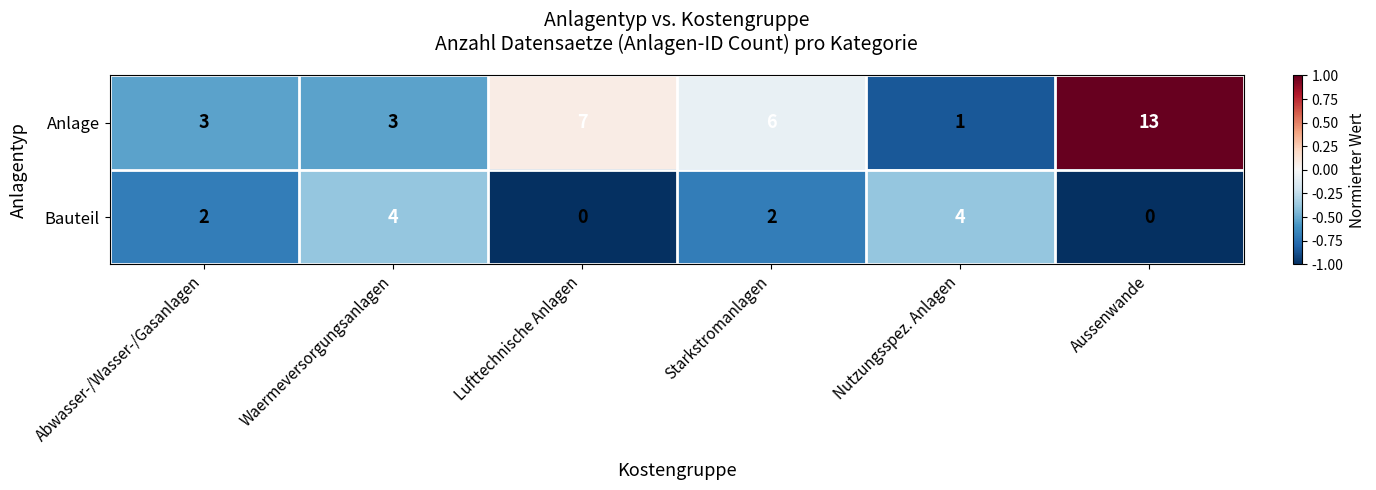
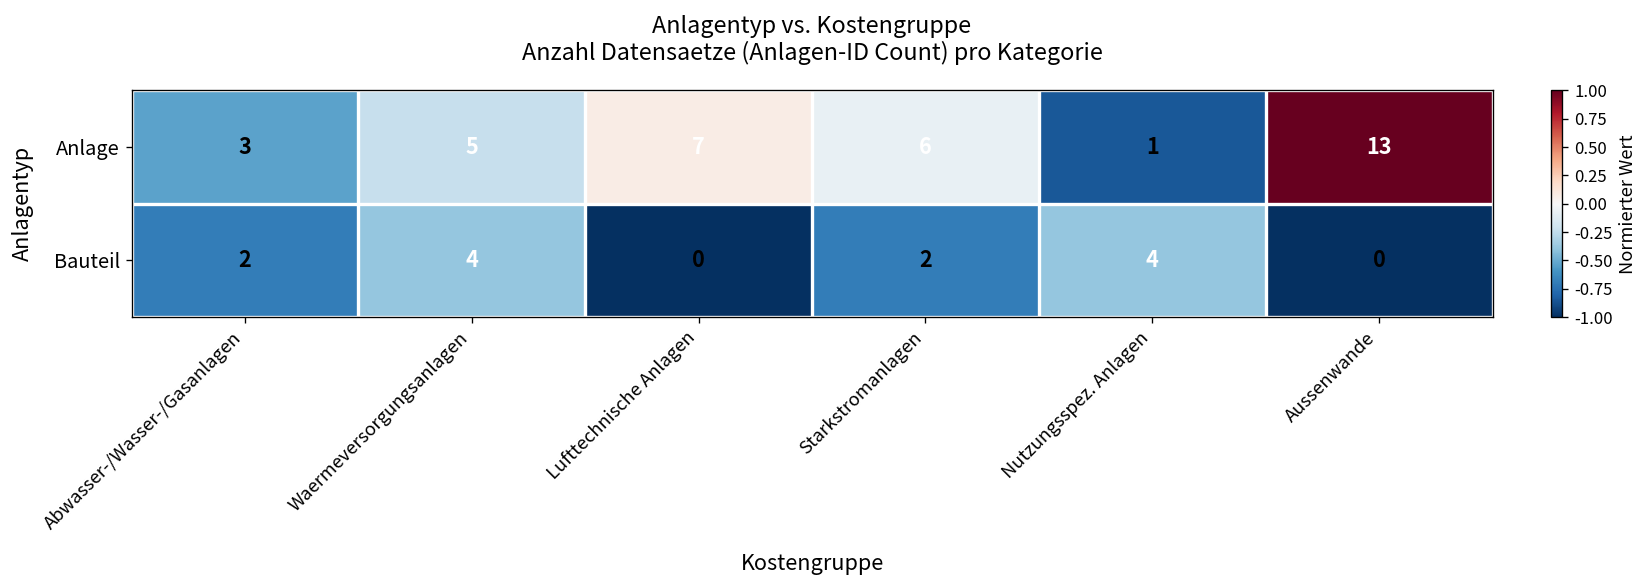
Anlage, Waermeversorgungsanlagen: 3 -> 5
